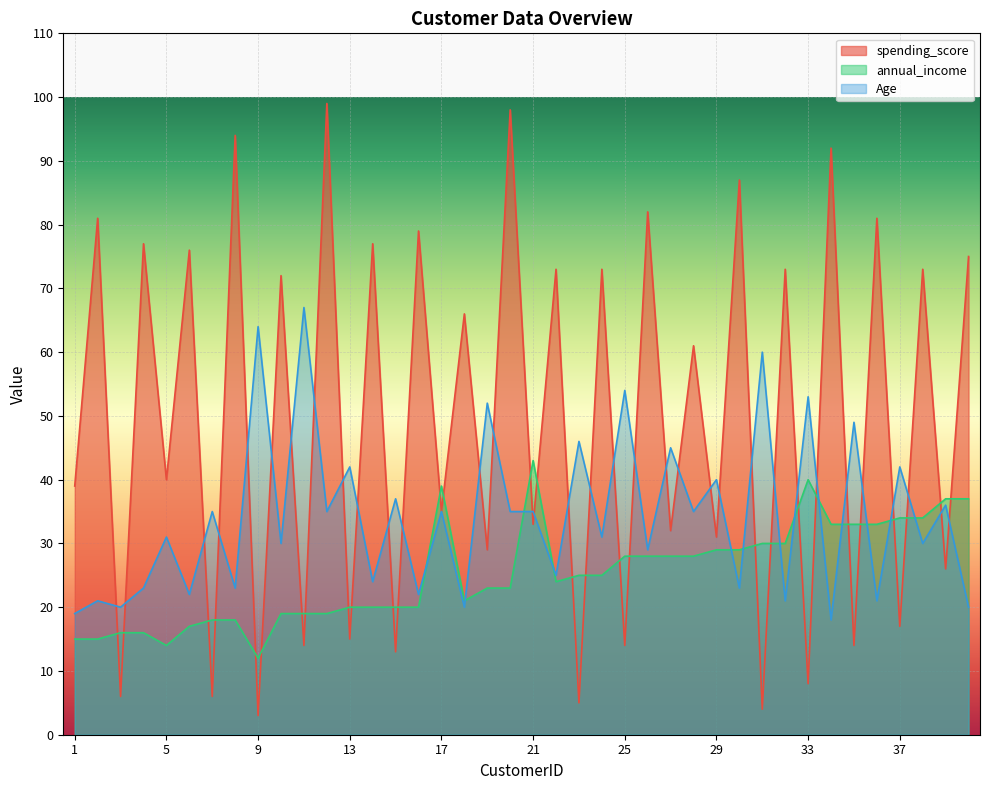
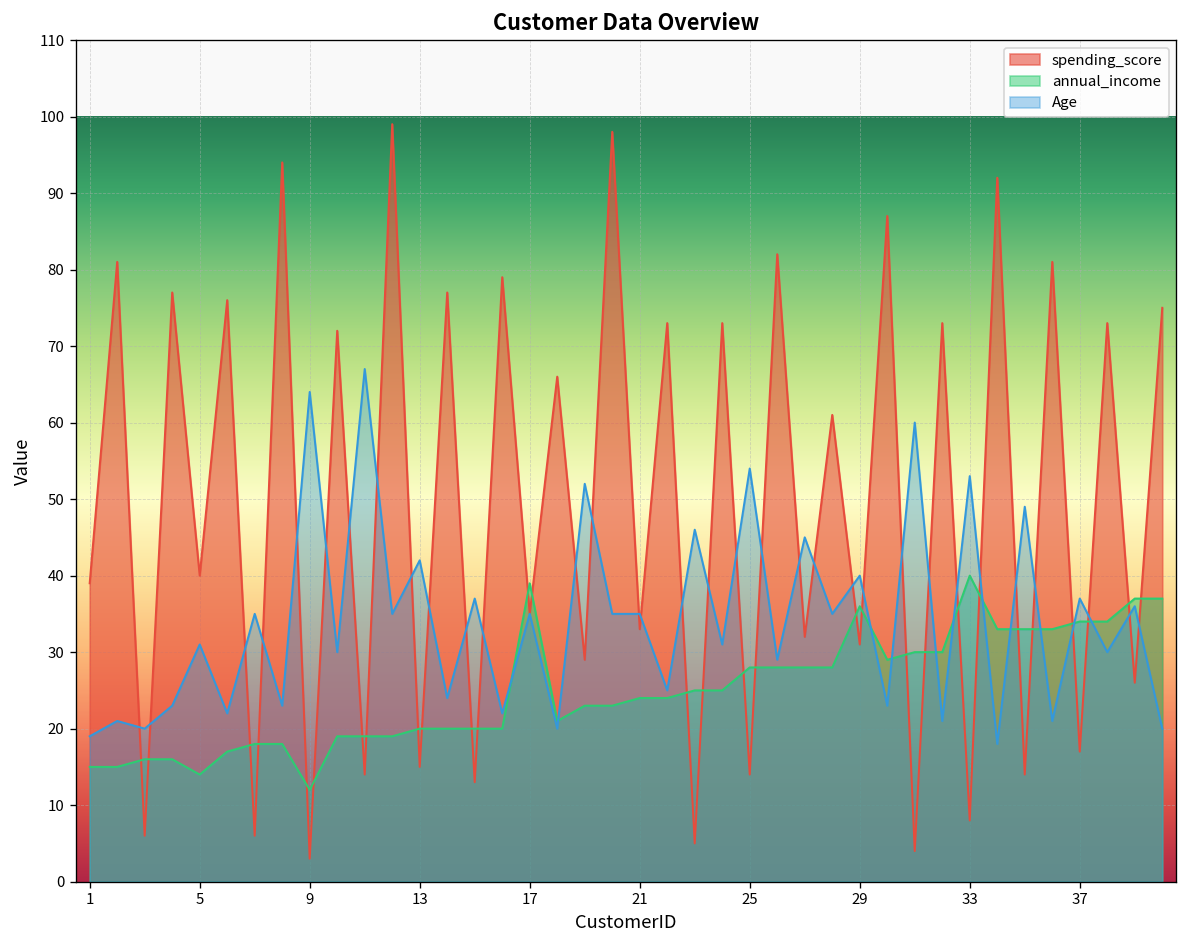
annual_income, 21: 43 -> 24
annual_income, 29: 29 -> 36
Age, 37: 42 -> 37
